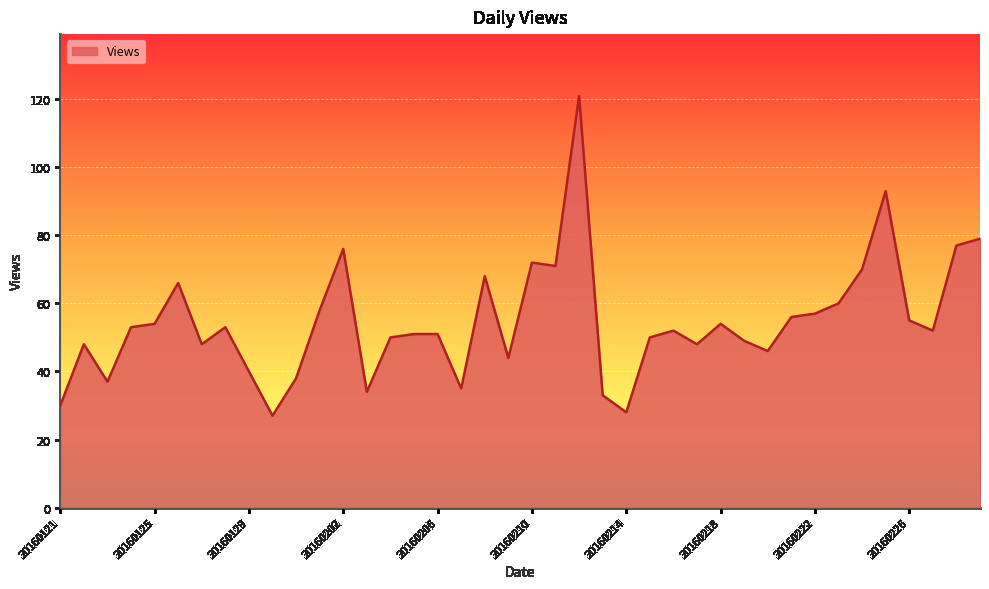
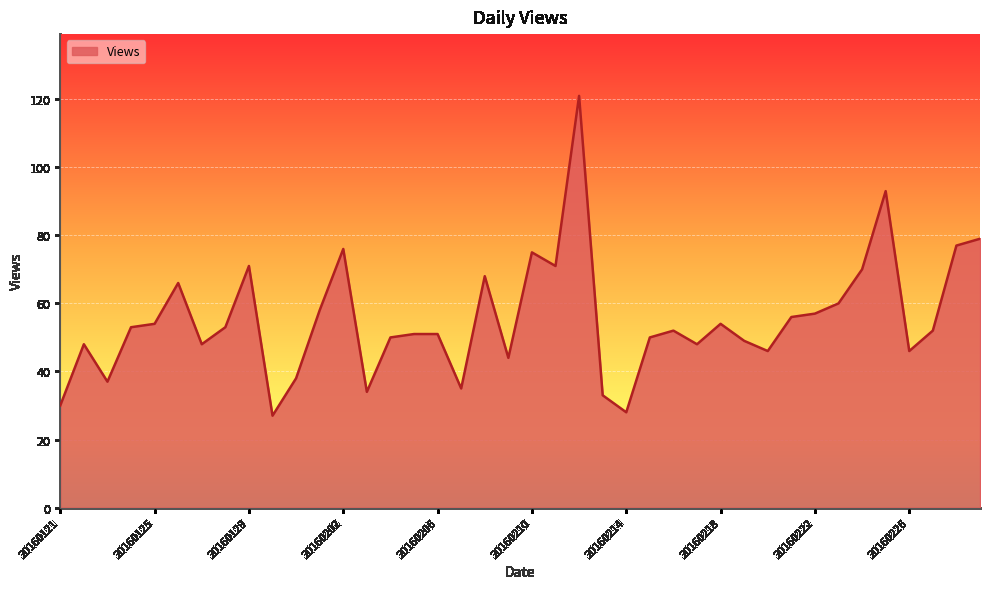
20160129: 40 -> 71
20160210: 72 -> 75
20160226: 55 -> 46
